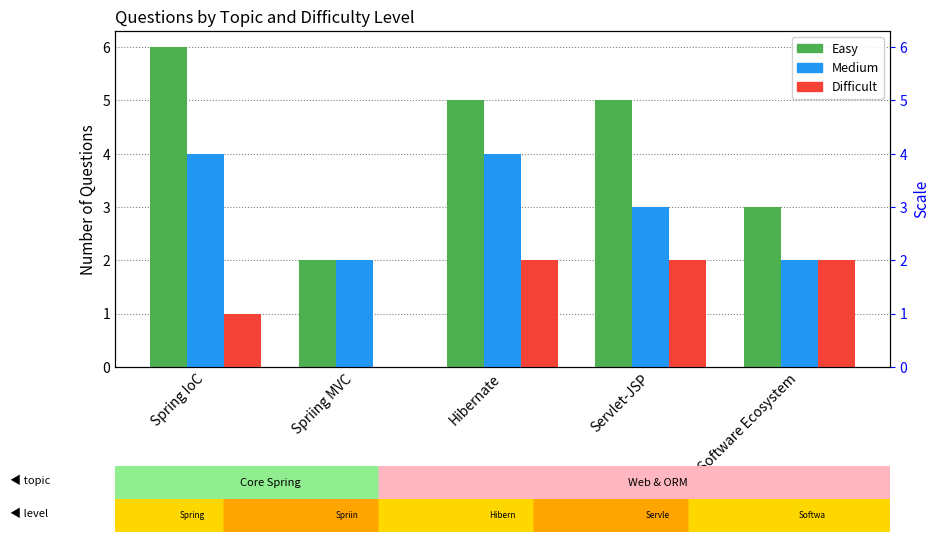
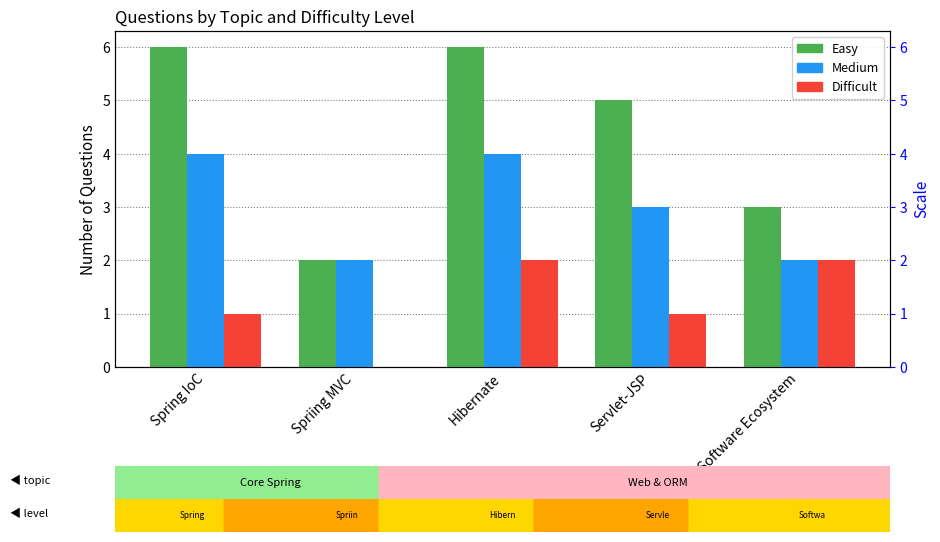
Easy, Hibernate: 5 -> 6
Difficult, Servlet-JSP: 2 -> 1
